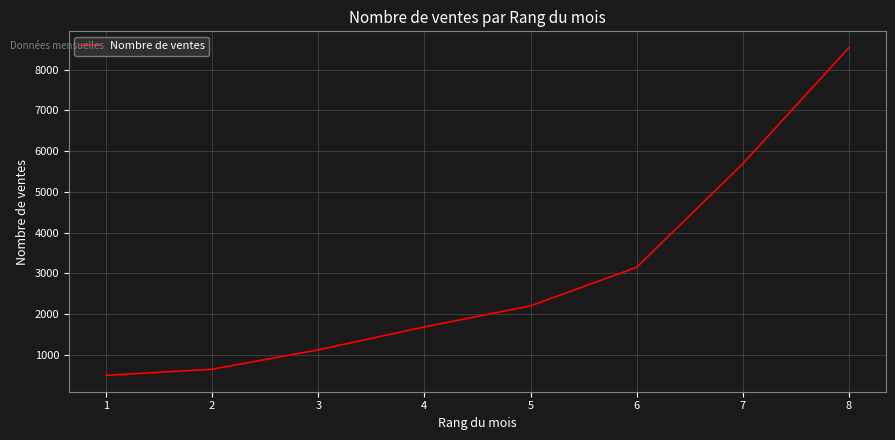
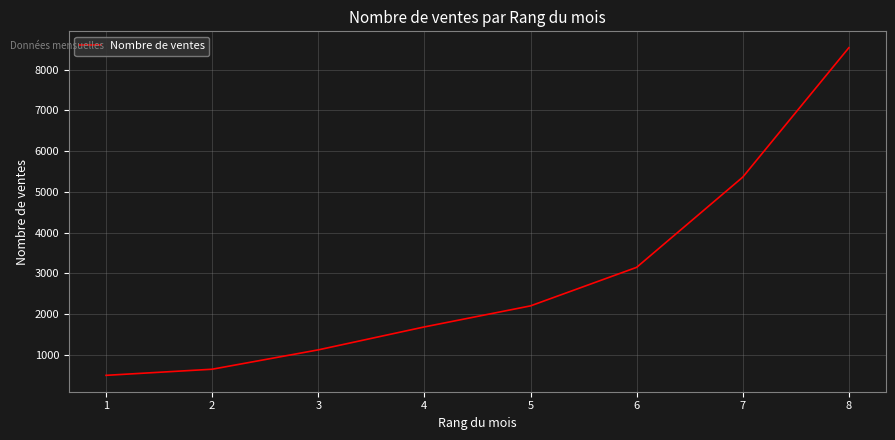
7: 5700 -> 5400
